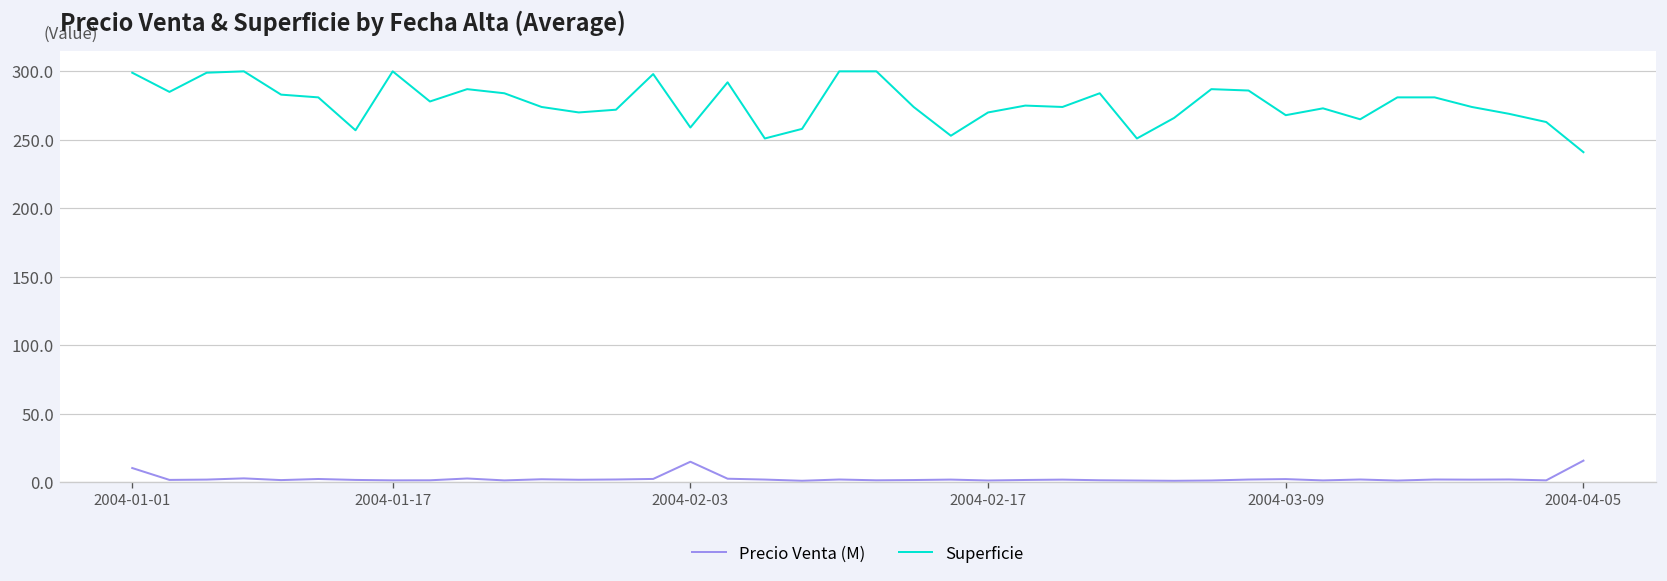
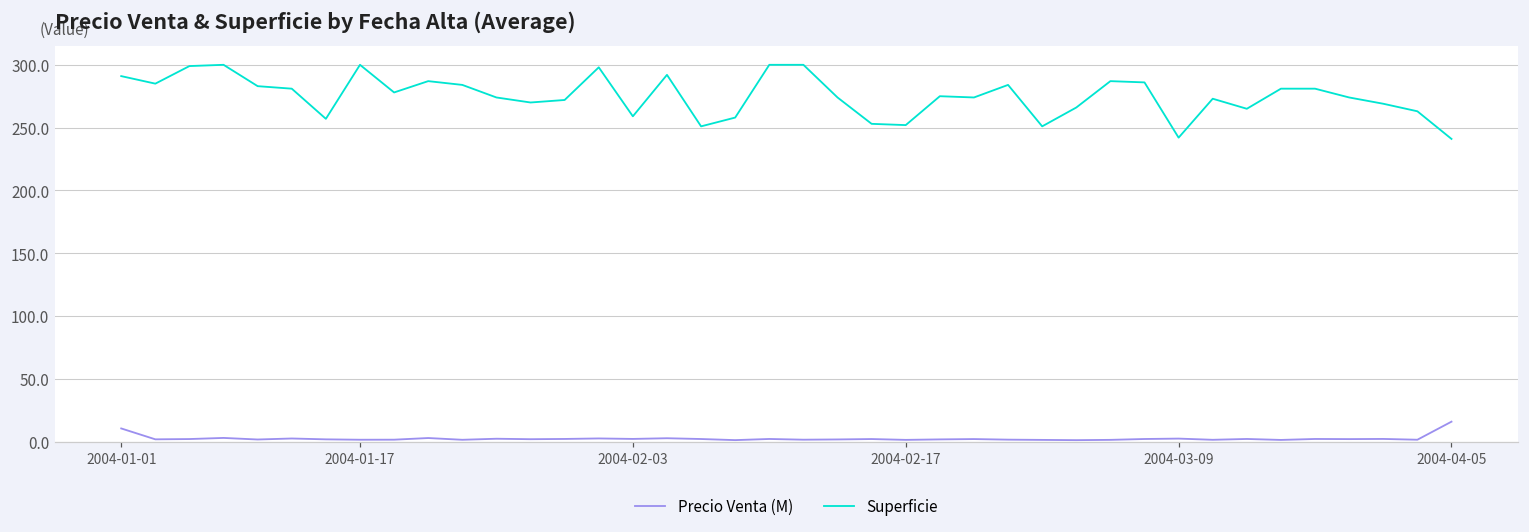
Superficie, 2004-01-01: 299 -> 291
Precio Venta (M), 2004-02-03: 15 -> 2
Superficie, 2004-02-17: 270 -> 252
Superficie, 2004-03-09: 268 -> 242
